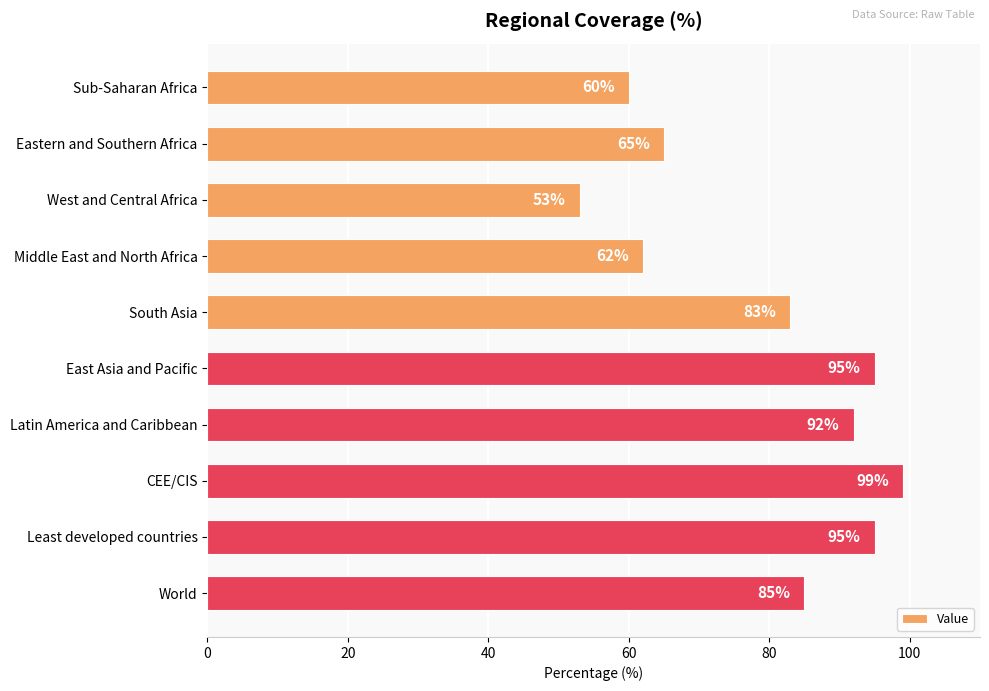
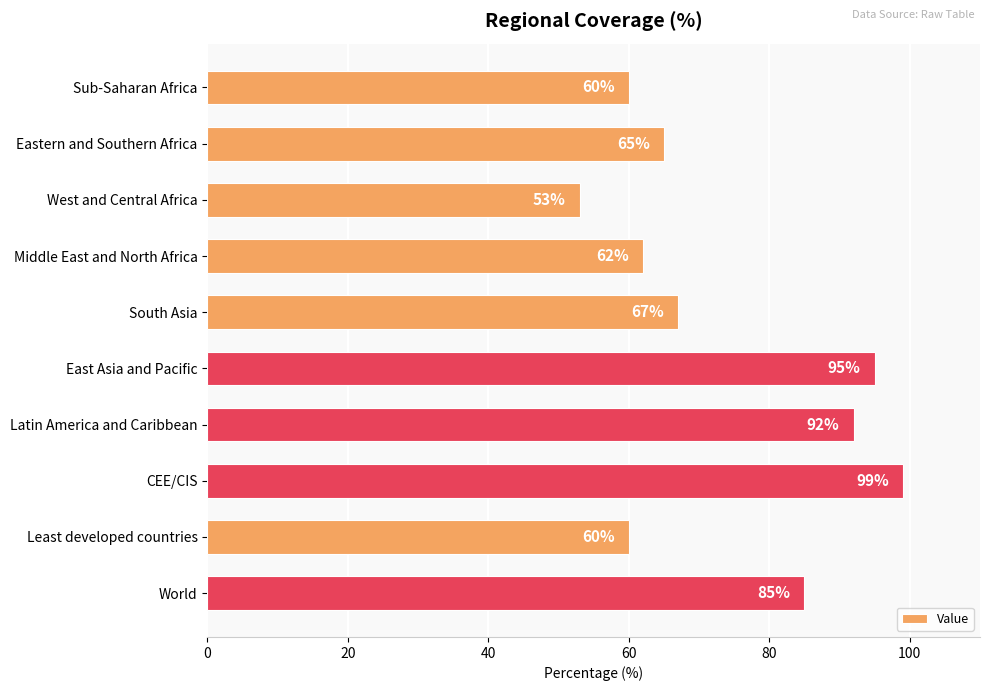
South Asia: 83% -> 67%
Least developed countries: 95% -> 60%
